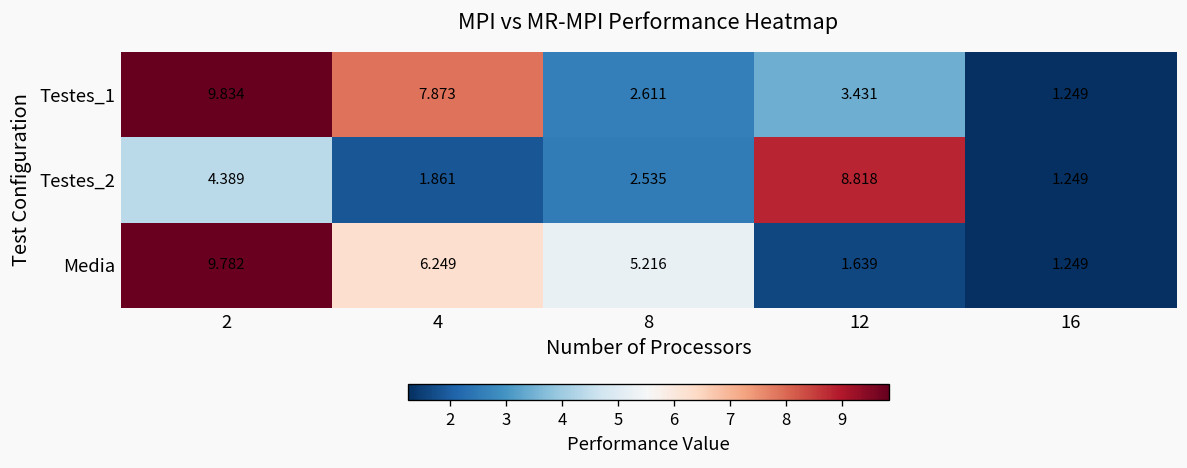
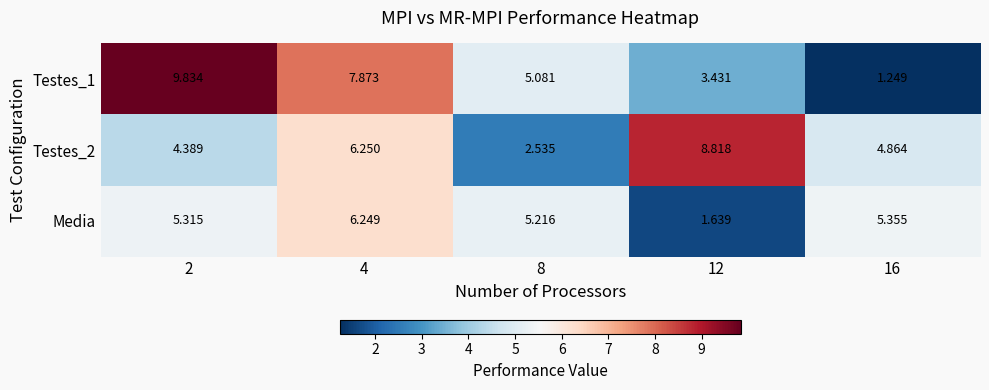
Testes_1, 8: 2.611 -> 5.081
Testes_2, 4: 1.861 -> 6.250
Testes_2, 16: 1.249 -> 4.864
Media, 2: 9.782 -> 5.315
Media, 16: 1.249 -> 5.355
